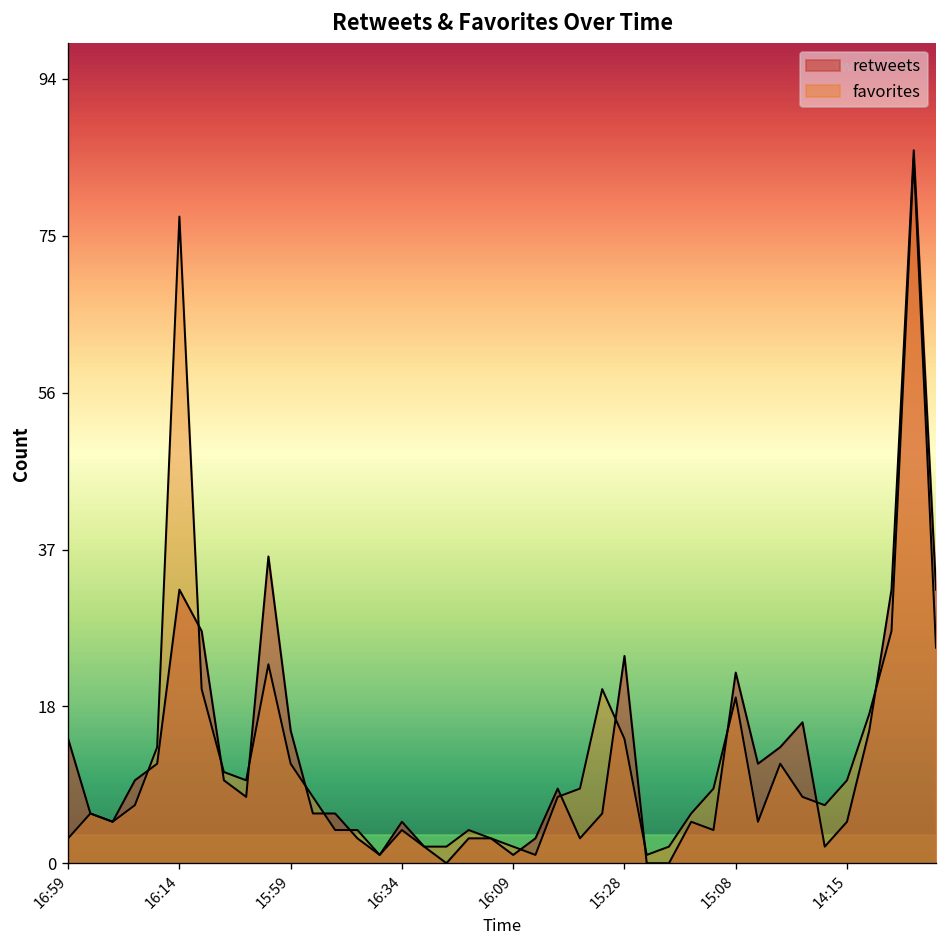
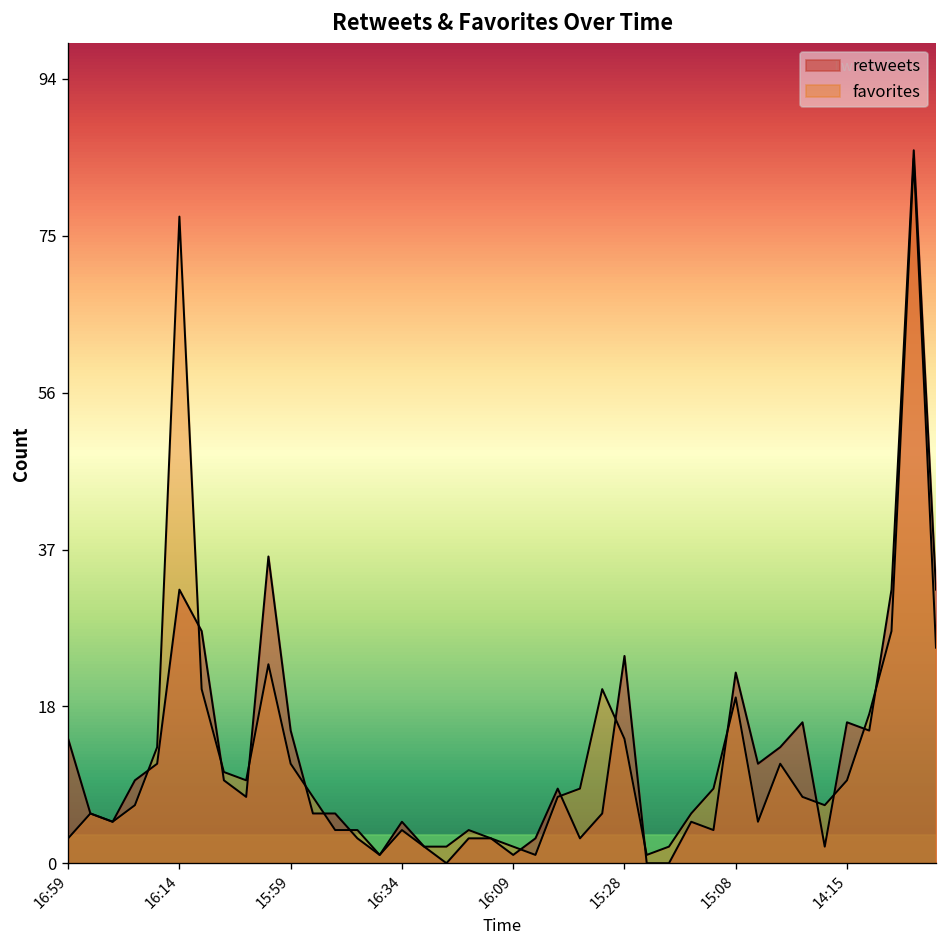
retweets, 14:15: 5 -> 17
